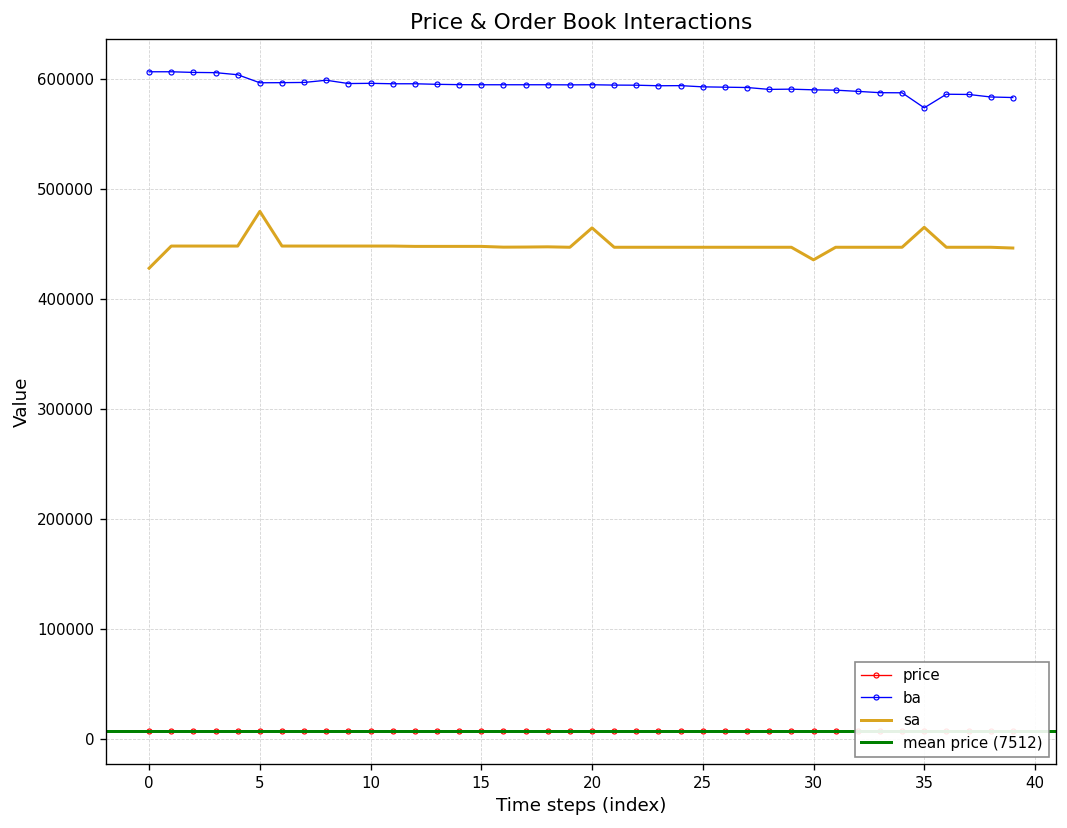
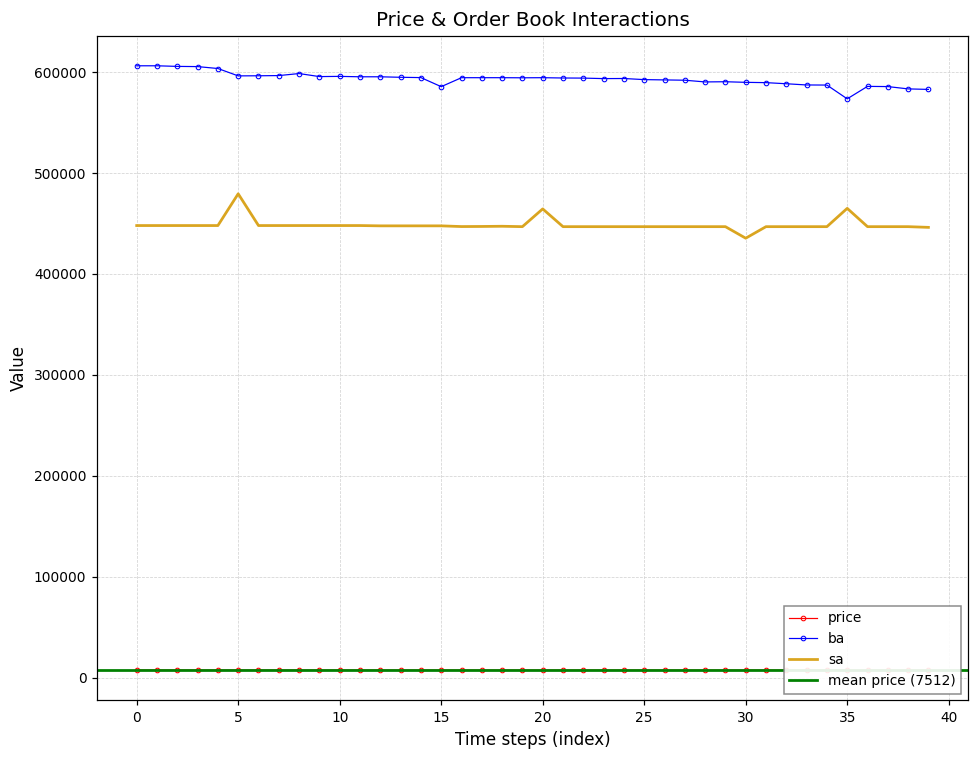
sa, 0: 430000 -> 450000
ba, 15: 595000 -> 586000
